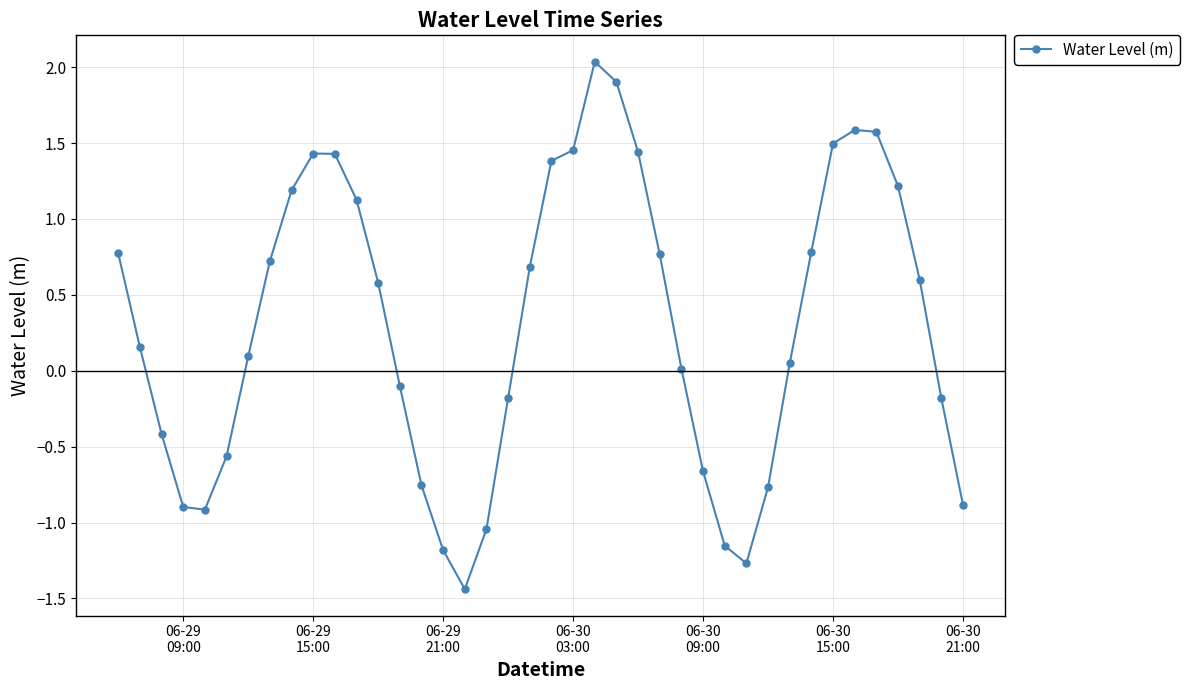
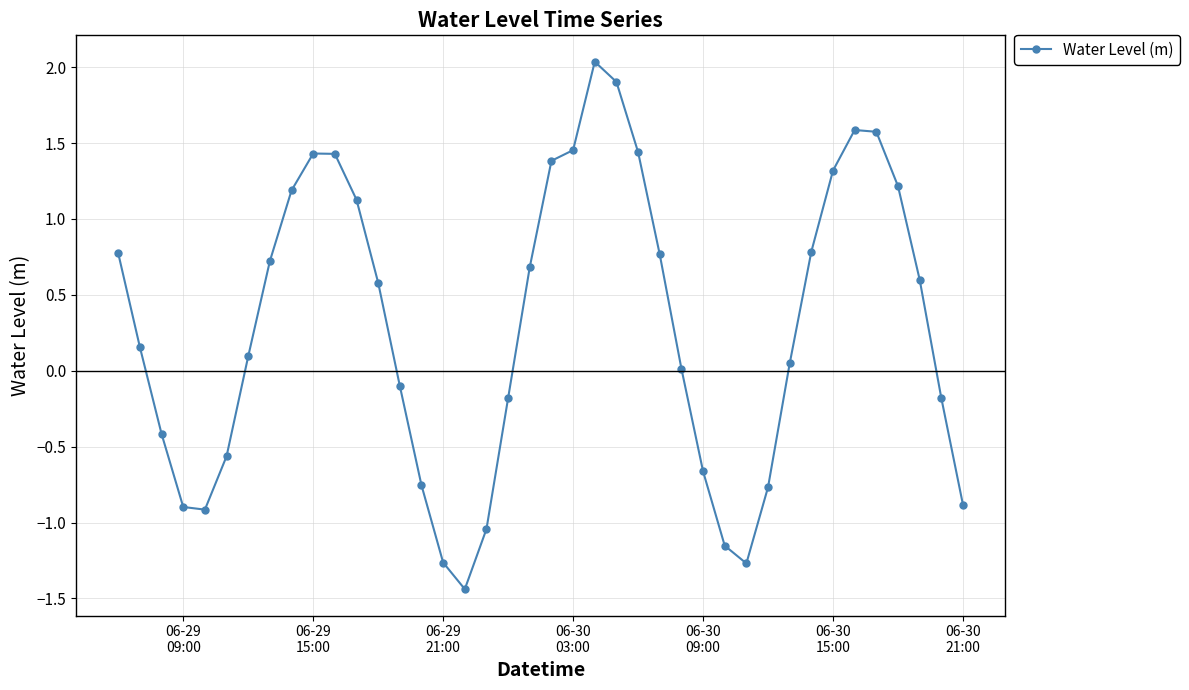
06-29 21:00: -1.18 -> -1.26
06-30 15:00: 1.50 -> 1.32
